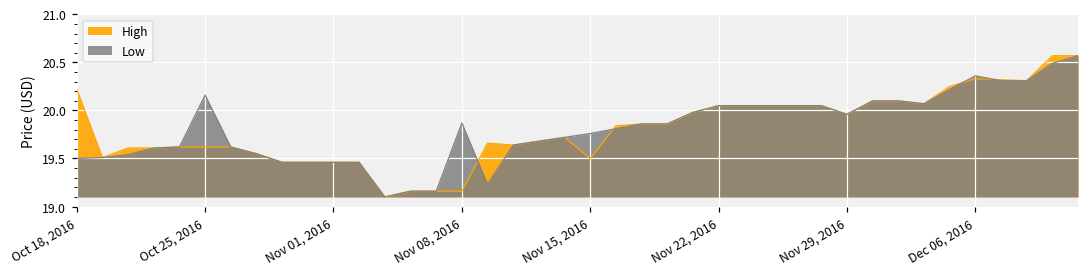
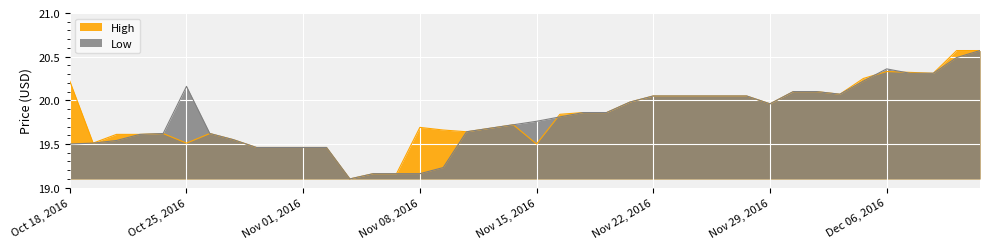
High, Oct 25, 2016: 19.6 -> 19.5
High, Nov 08, 2016: 19.2 -> 19.7
Low, Nov 08, 2016: 19.9 -> 19.2
